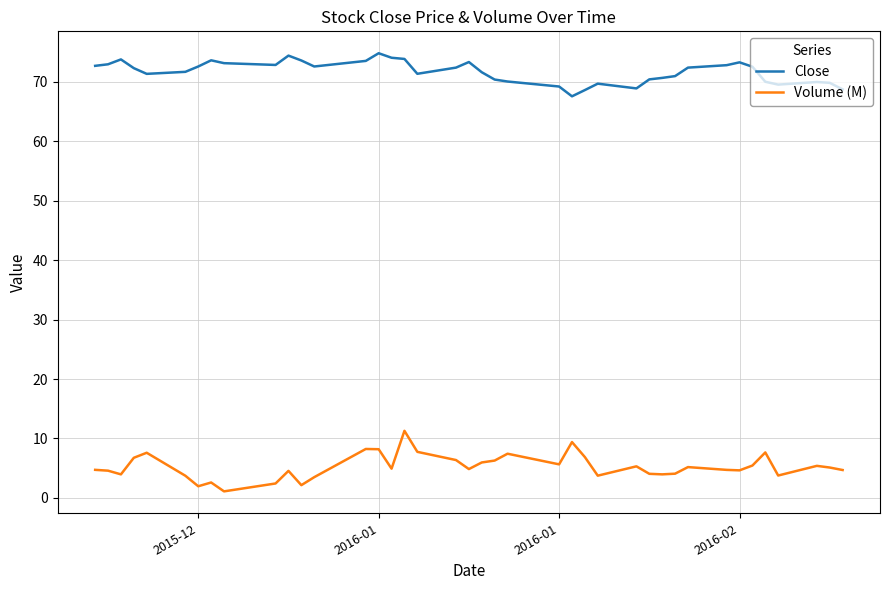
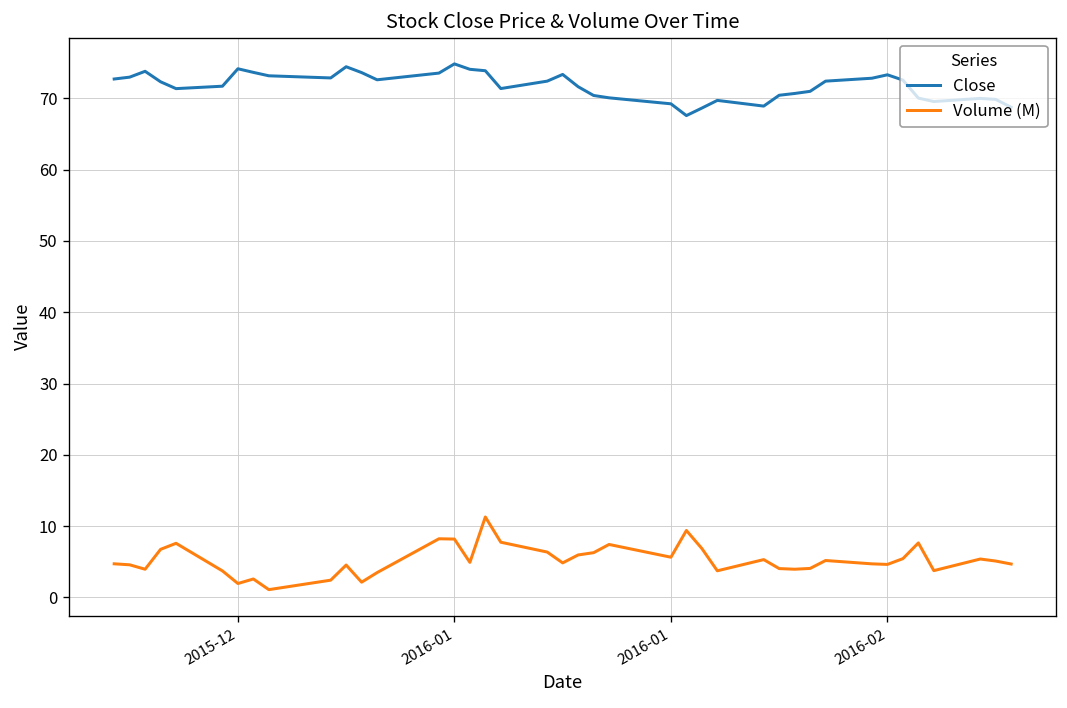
Close, 2015-12: 73 -> 74
